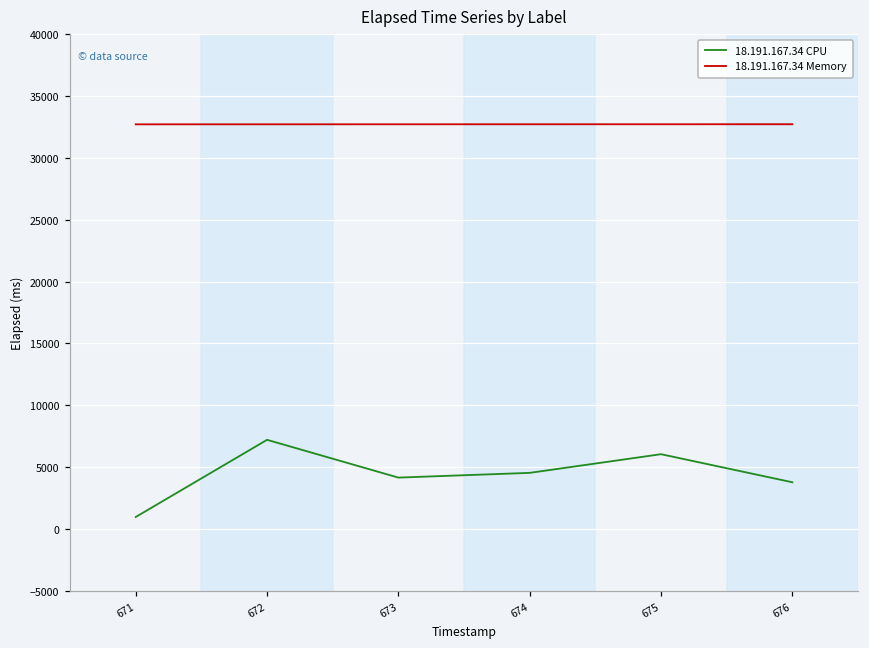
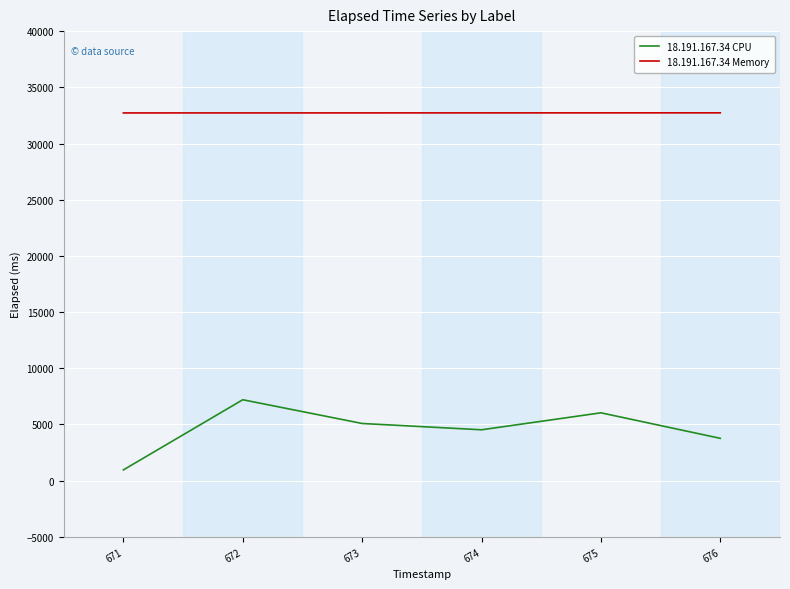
18.191.167.34 CPU, 673: 4100 -> 5100
